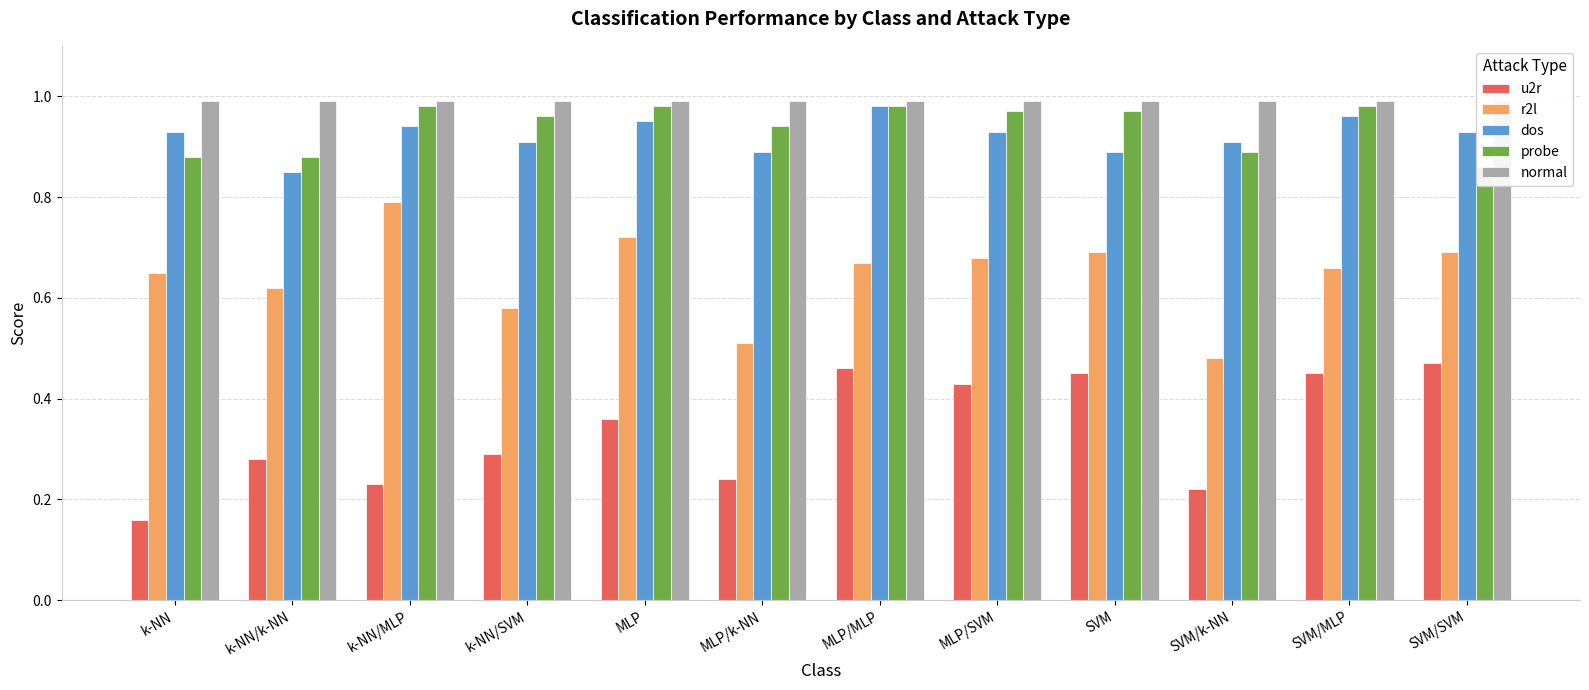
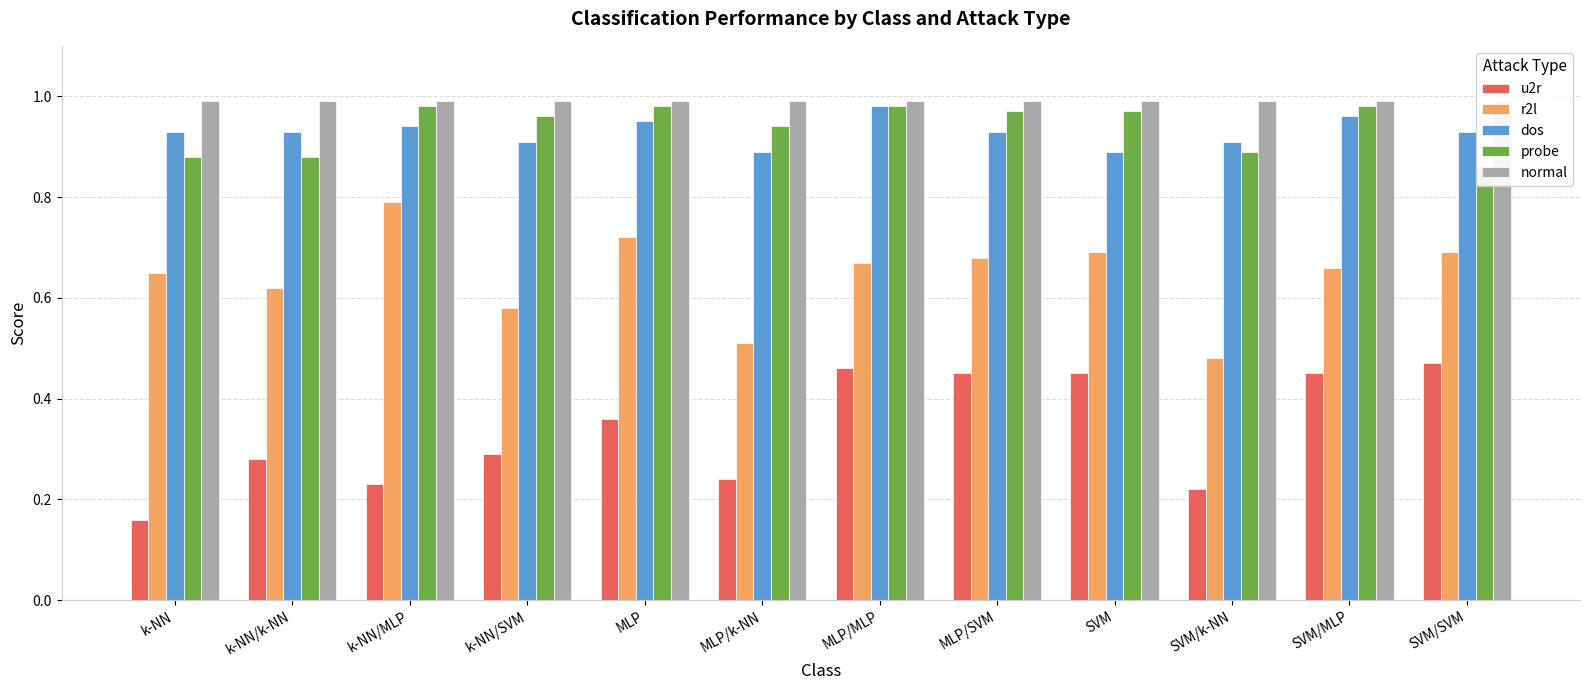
dos, k-NN/k-NN: 0.85 -> 0.93
u2r, MLP/SVM: 0.43 -> 0.45
